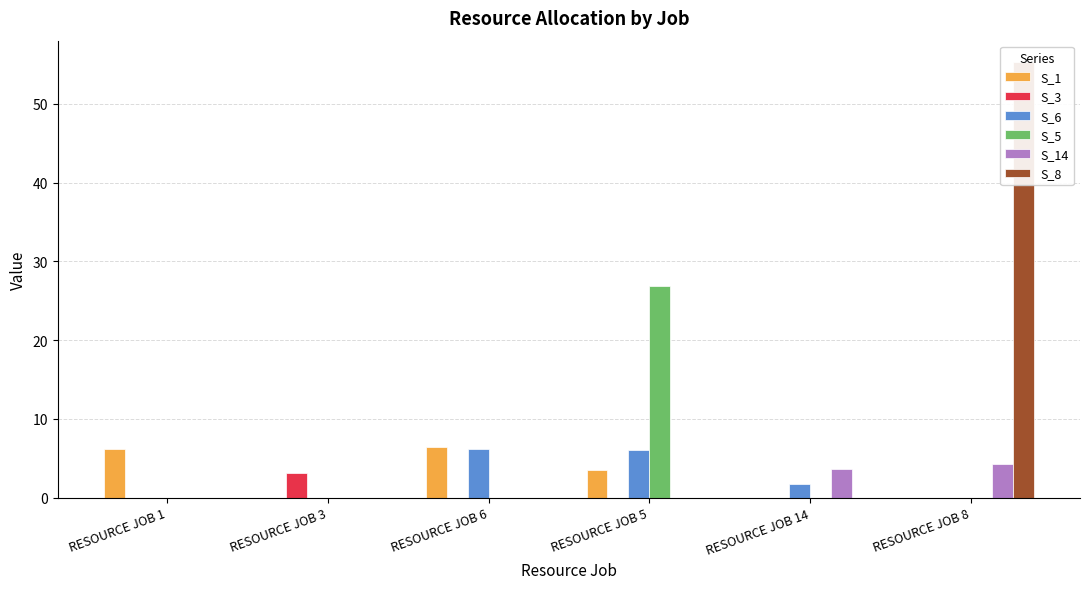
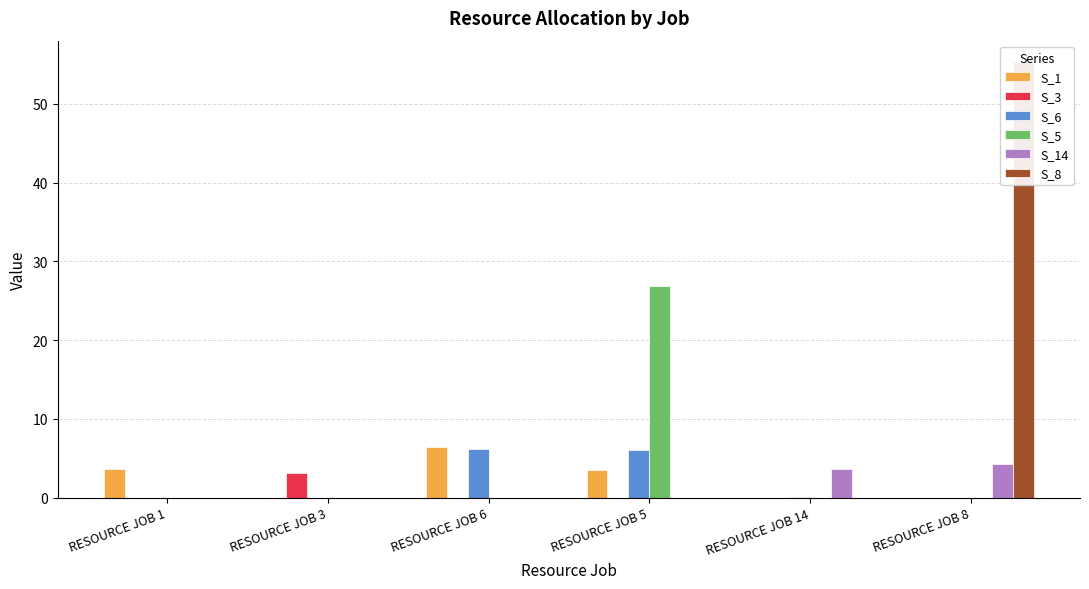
S_1, RESOURCE JOB 1: 6 -> 4
S_6, RESOURCE JOB 14: 2 -> 0
